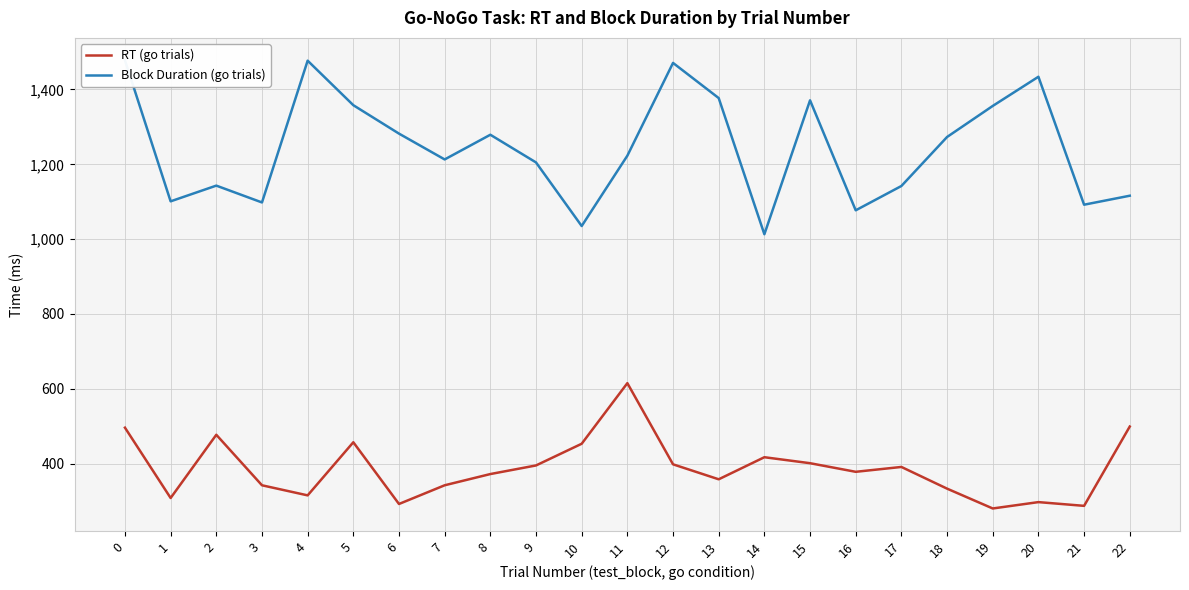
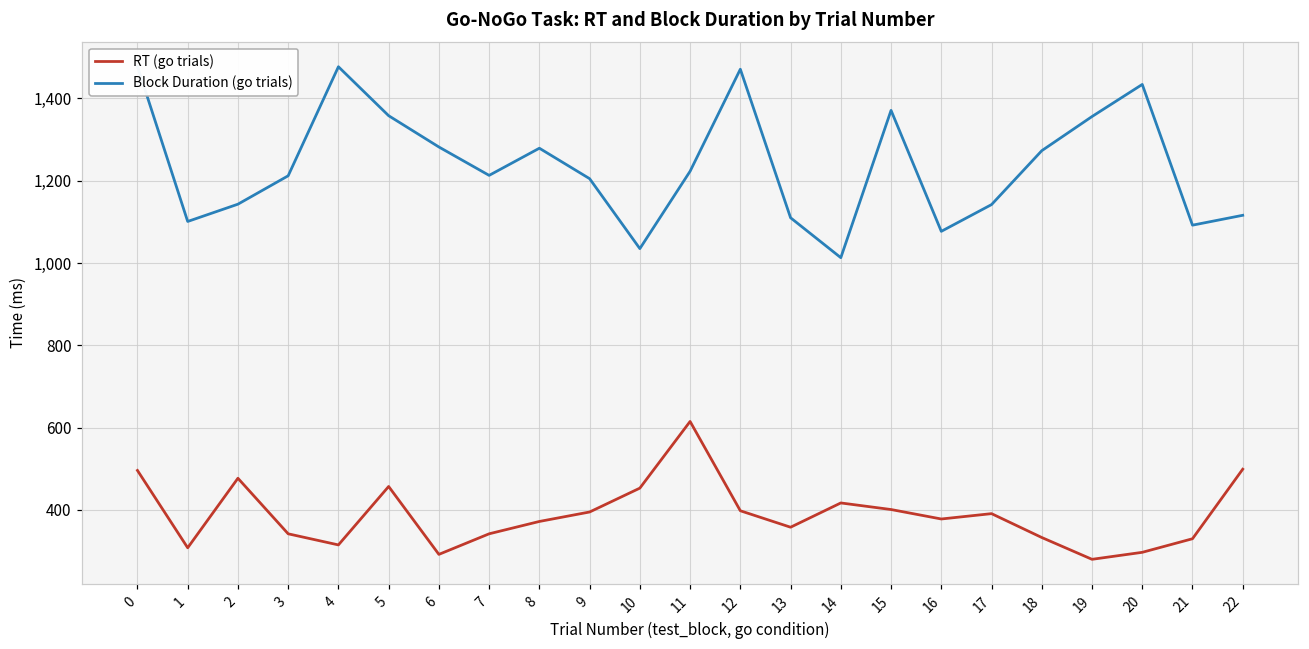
Block Duration (go trials), 3: 1,100 -> 1,210
Block Duration (go trials), 13: 1,380 -> 1,110
RT (go trials), 21: 290 -> 330
